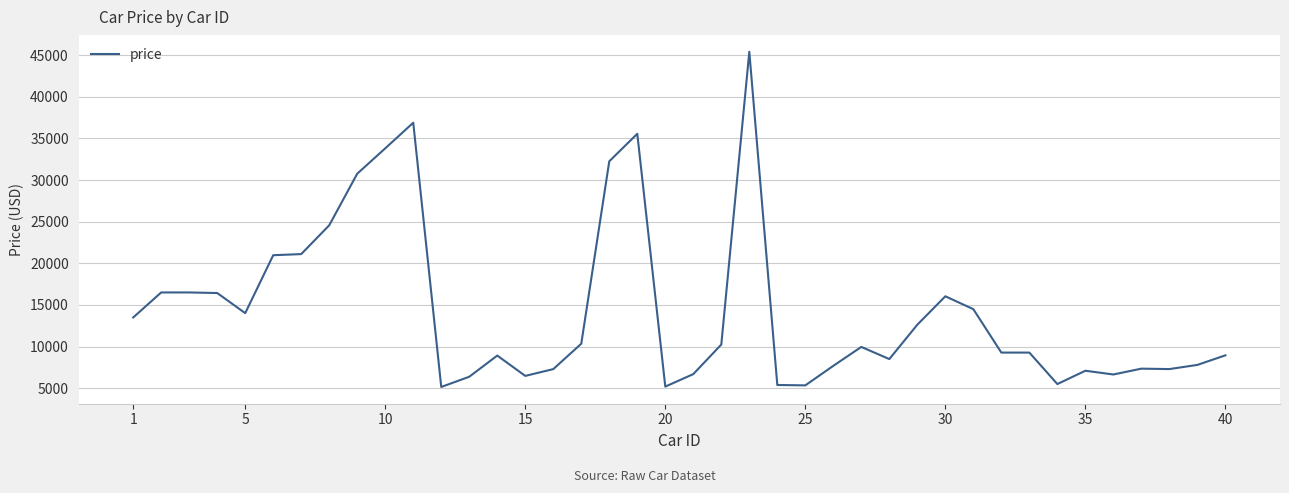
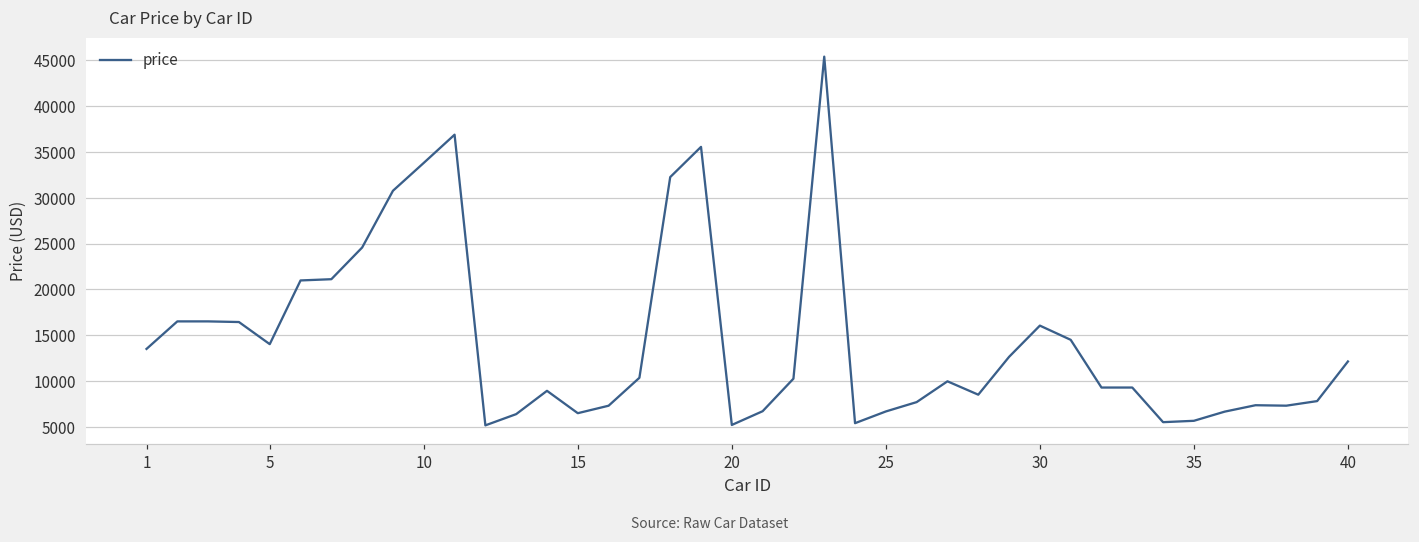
25: 5000 -> 7000
35: 7000 -> 6000
40: 9000 -> 12000
